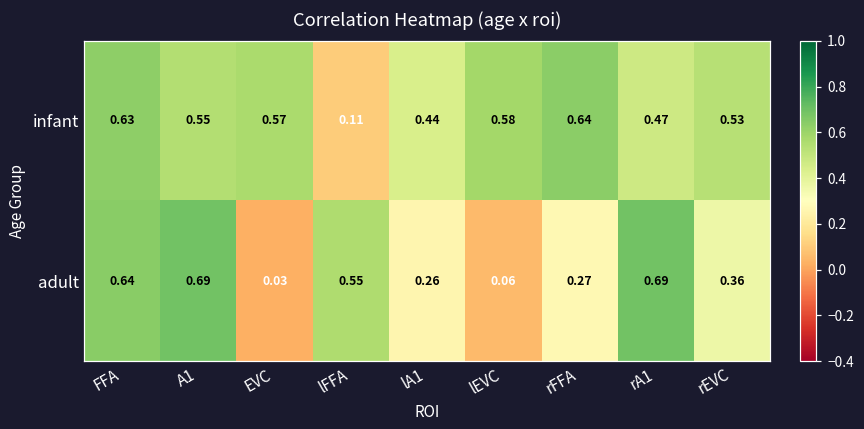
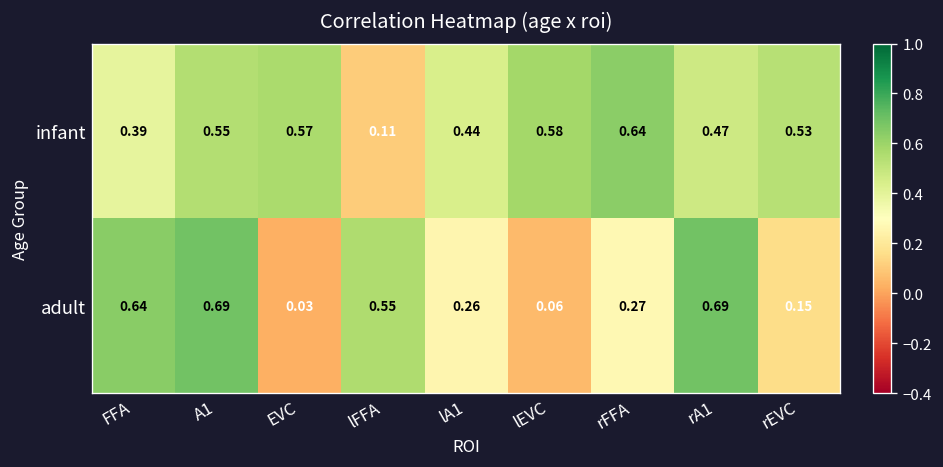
infant, FFA: 0.63 -> 0.39
adult, rEVC: 0.36 -> 0.15
